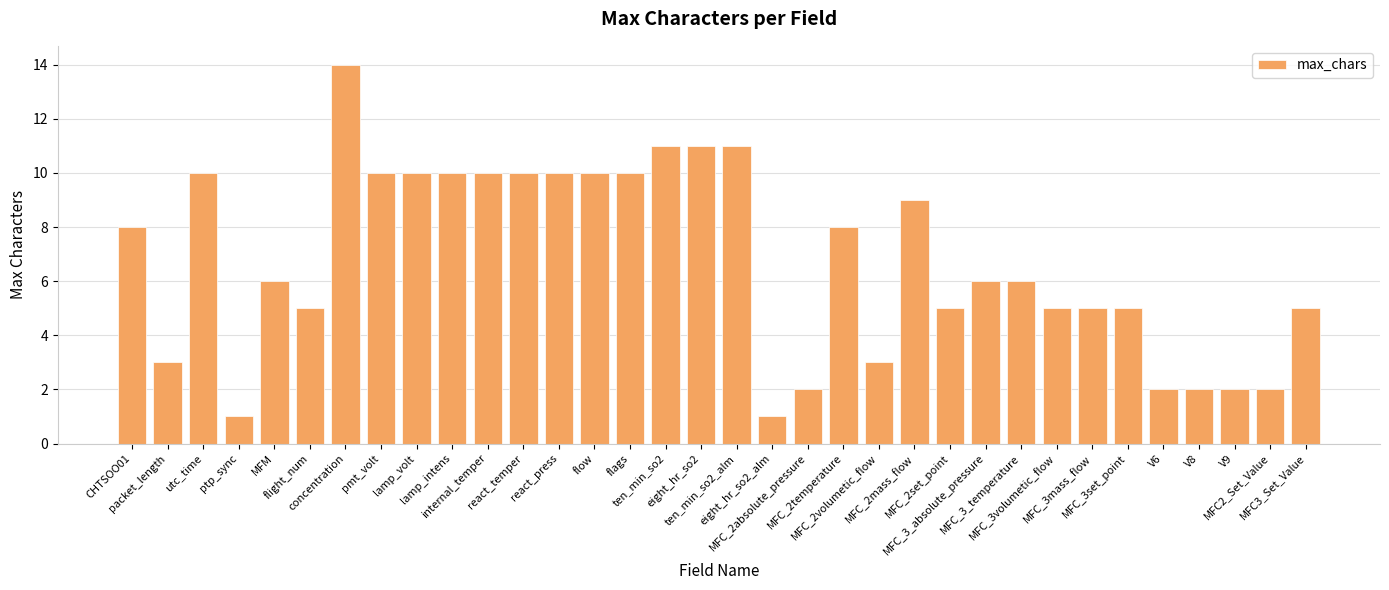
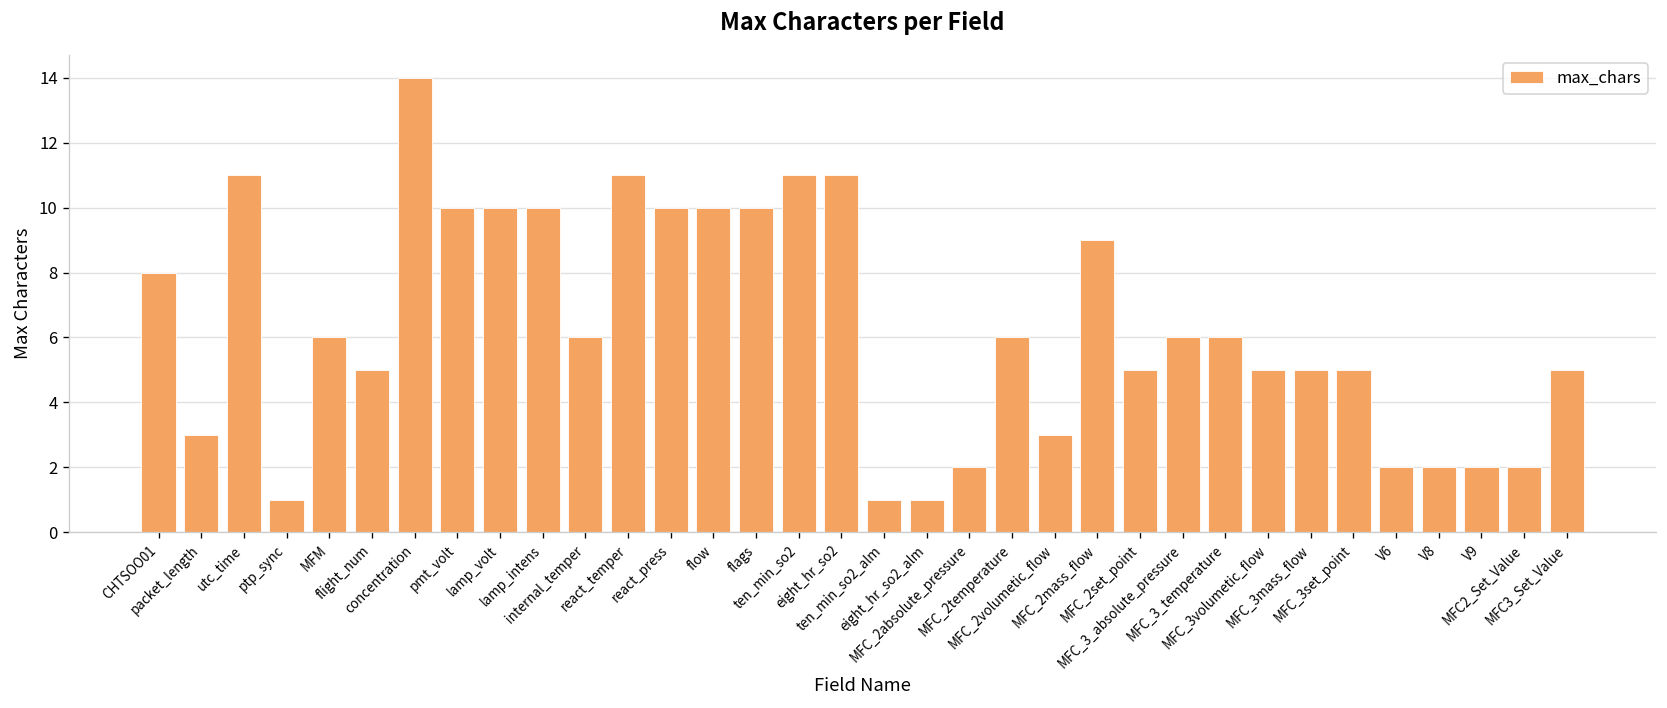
utc_time: 10 -> 11
internal_temper: 10 -> 6
react_temper: 10 -> 11
ten_min_so2_alm: 11 -> 1
MFC_2temperature: 8 -> 6
